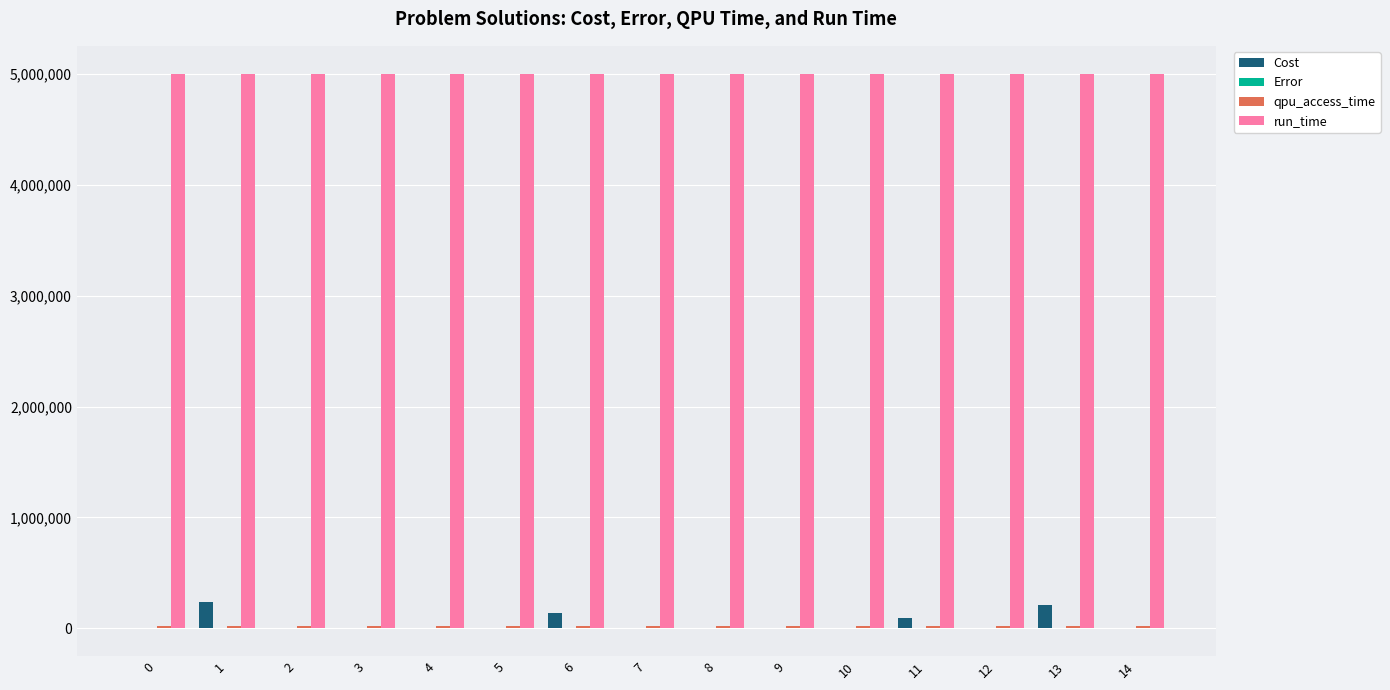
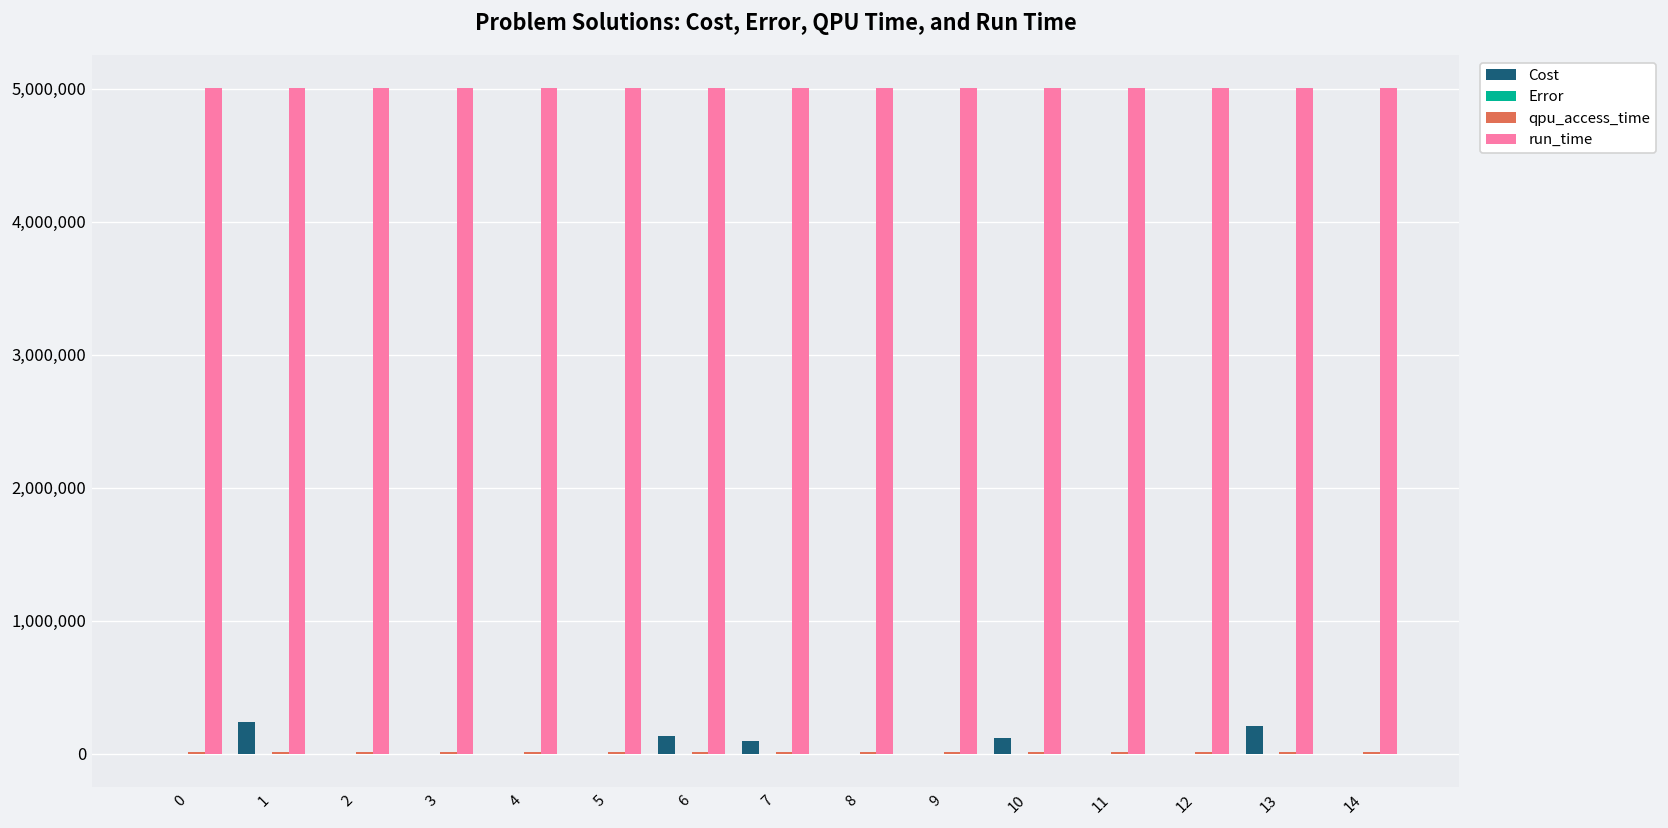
Cost, 7: 0 -> 90,000
Cost, 10: 0 -> 120,000
Cost, 11: 100,000 -> 0
